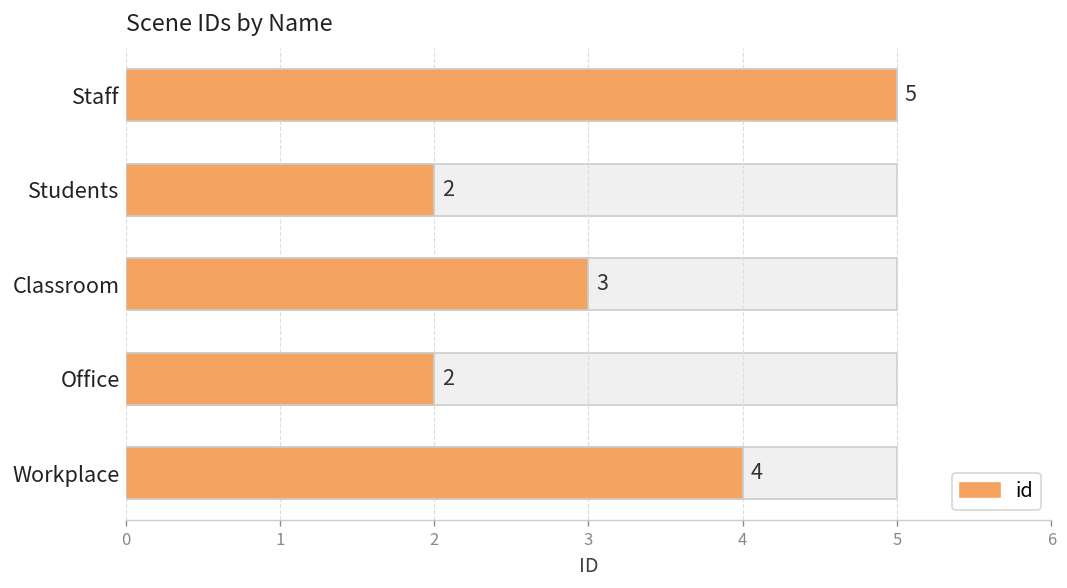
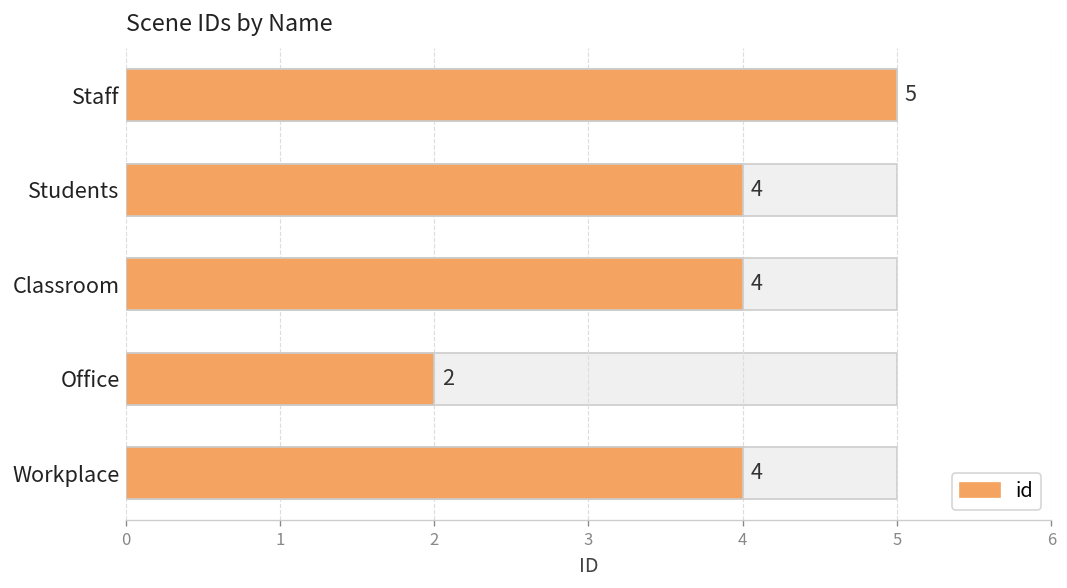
id, Students: 2 -> 4
id, Classroom: 3 -> 4
